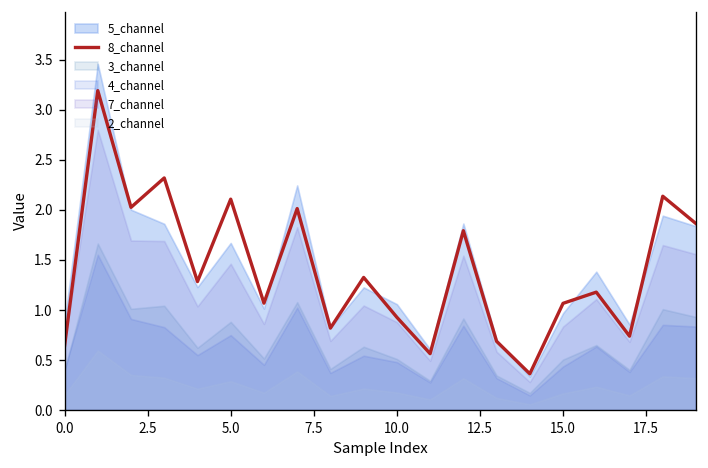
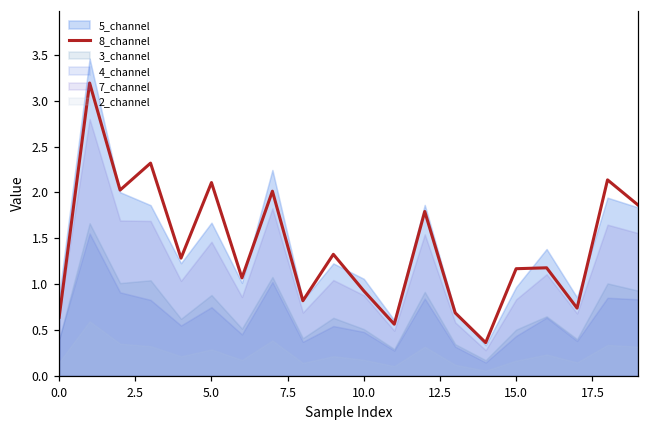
8_channel, 15.0: 1.1 -> 1.2
